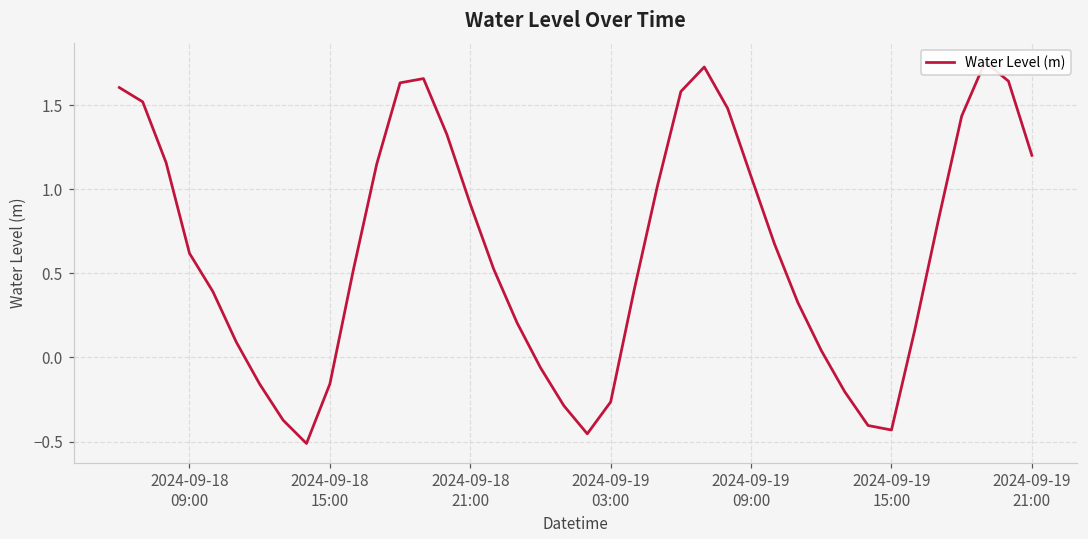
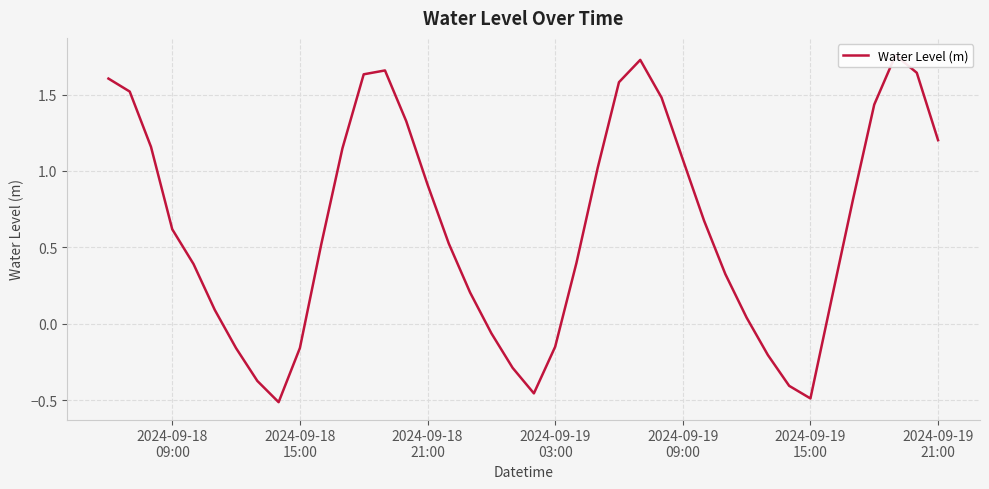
2024-09-19 03:00: -0.26 -> -0.15
2024-09-19 15:00: -0.43 -> -0.49
